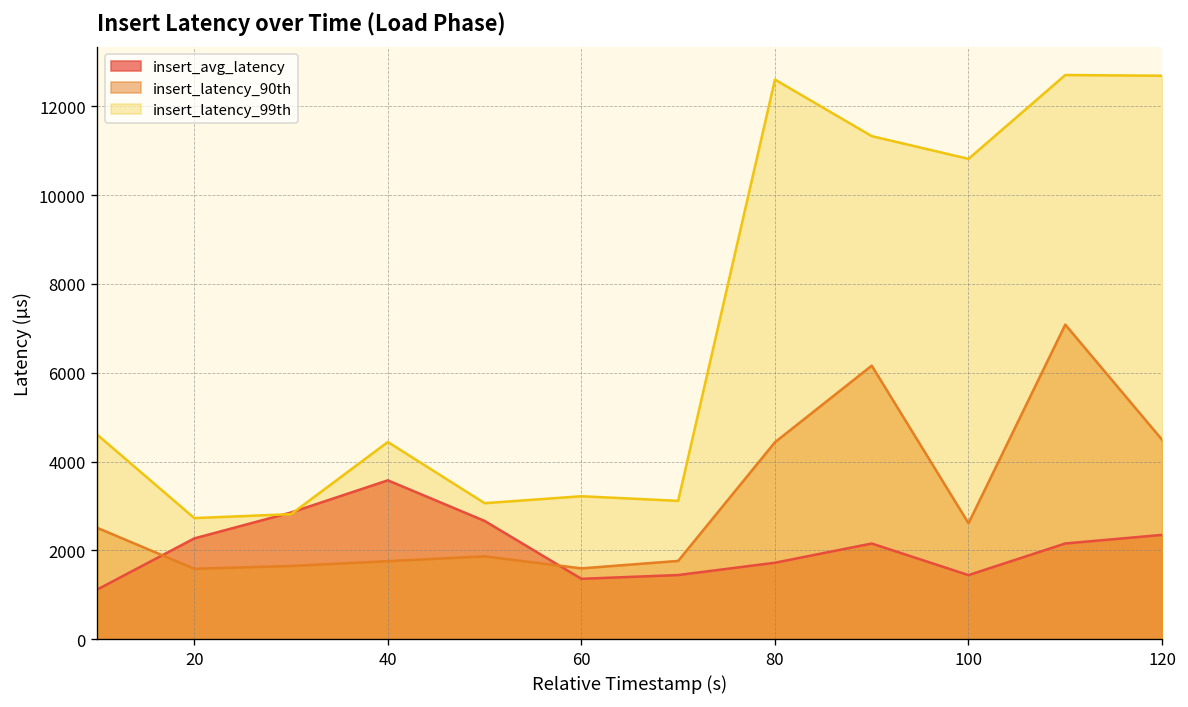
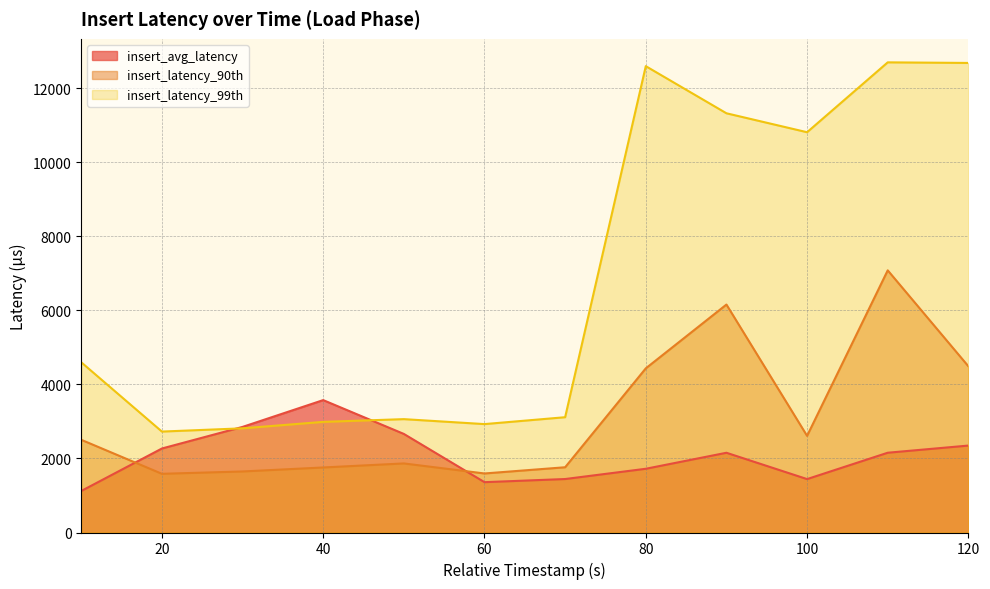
insert_latency_99th, 40: 4400 -> 3000
insert_latency_99th, 60: 3200 -> 2900
